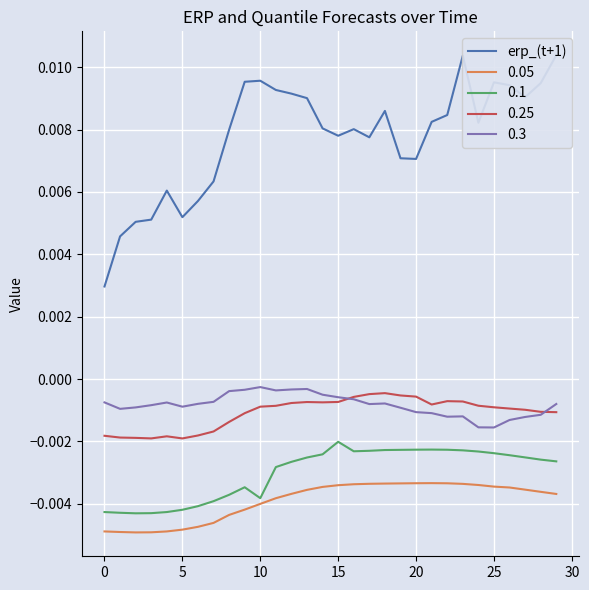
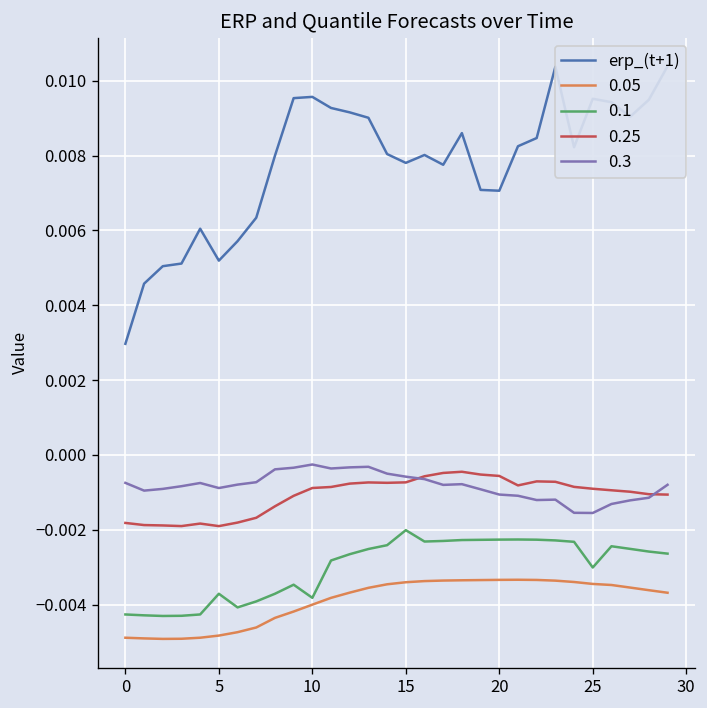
0.1, 5: -0.0042 -> -0.0037
0.1, 25: -0.0024 -> -0.0030
